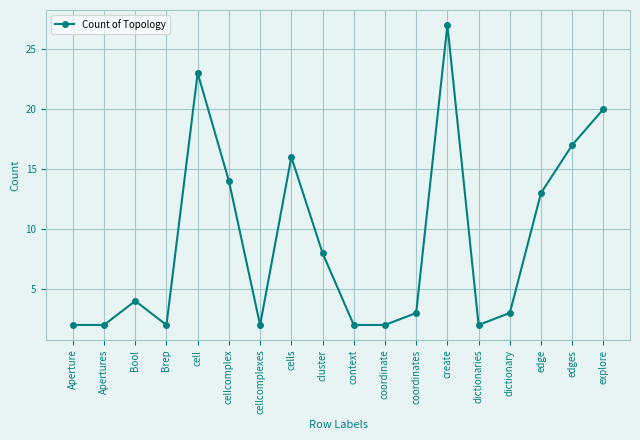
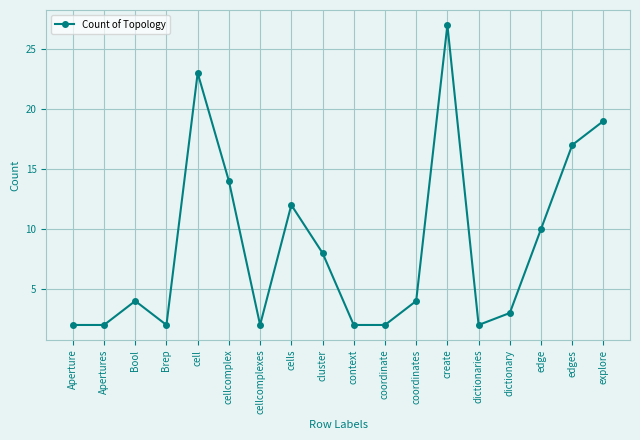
cells: 16 -> 12
coordinates: 3 -> 4
edge: 13 -> 10
explore: 20 -> 19
